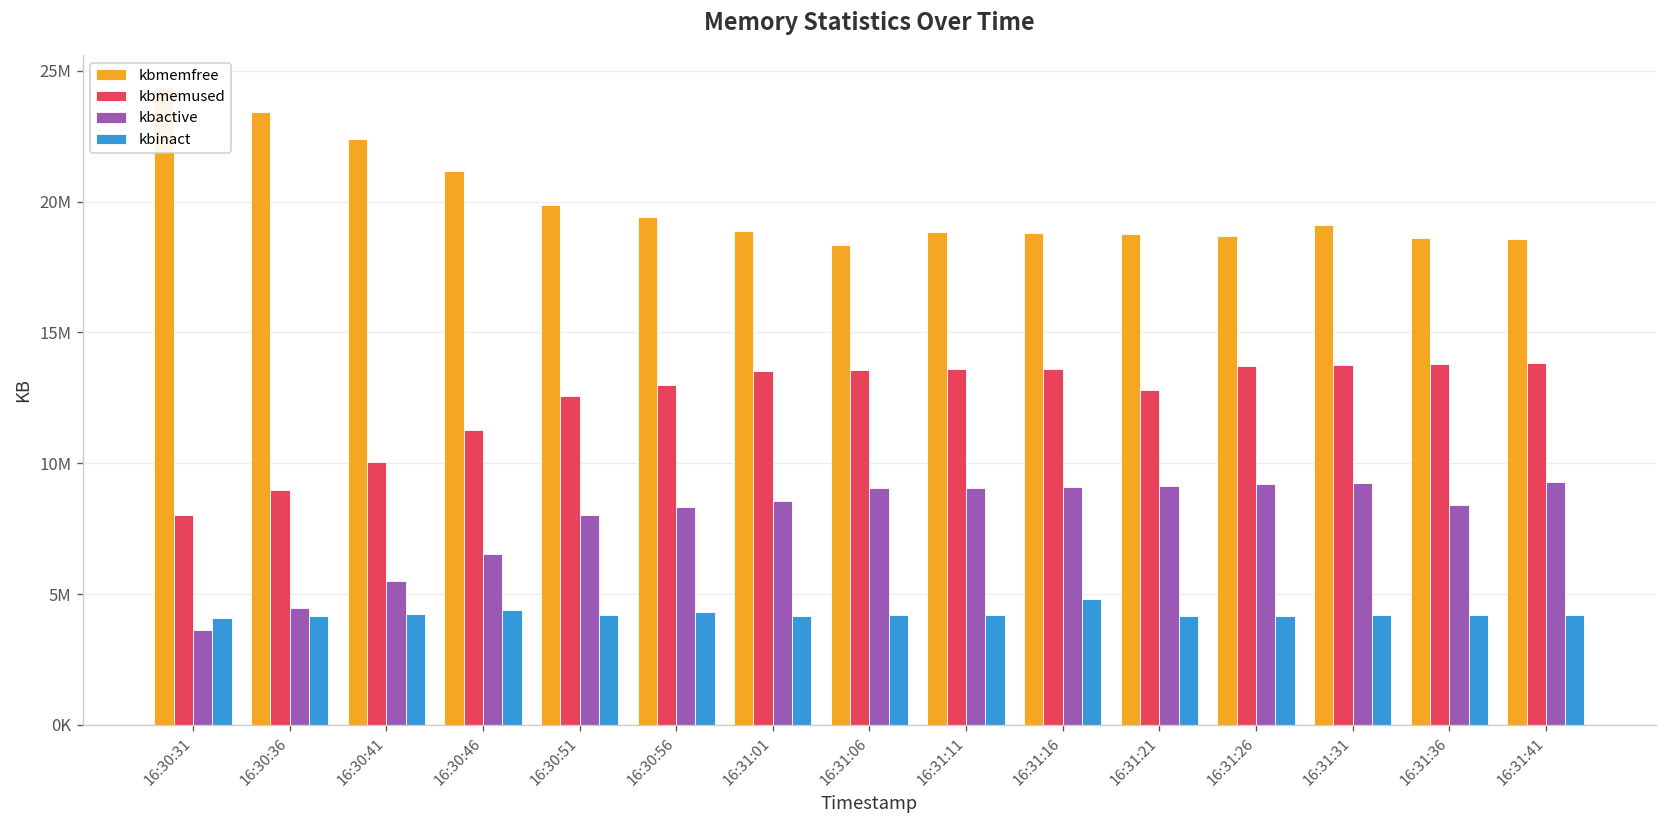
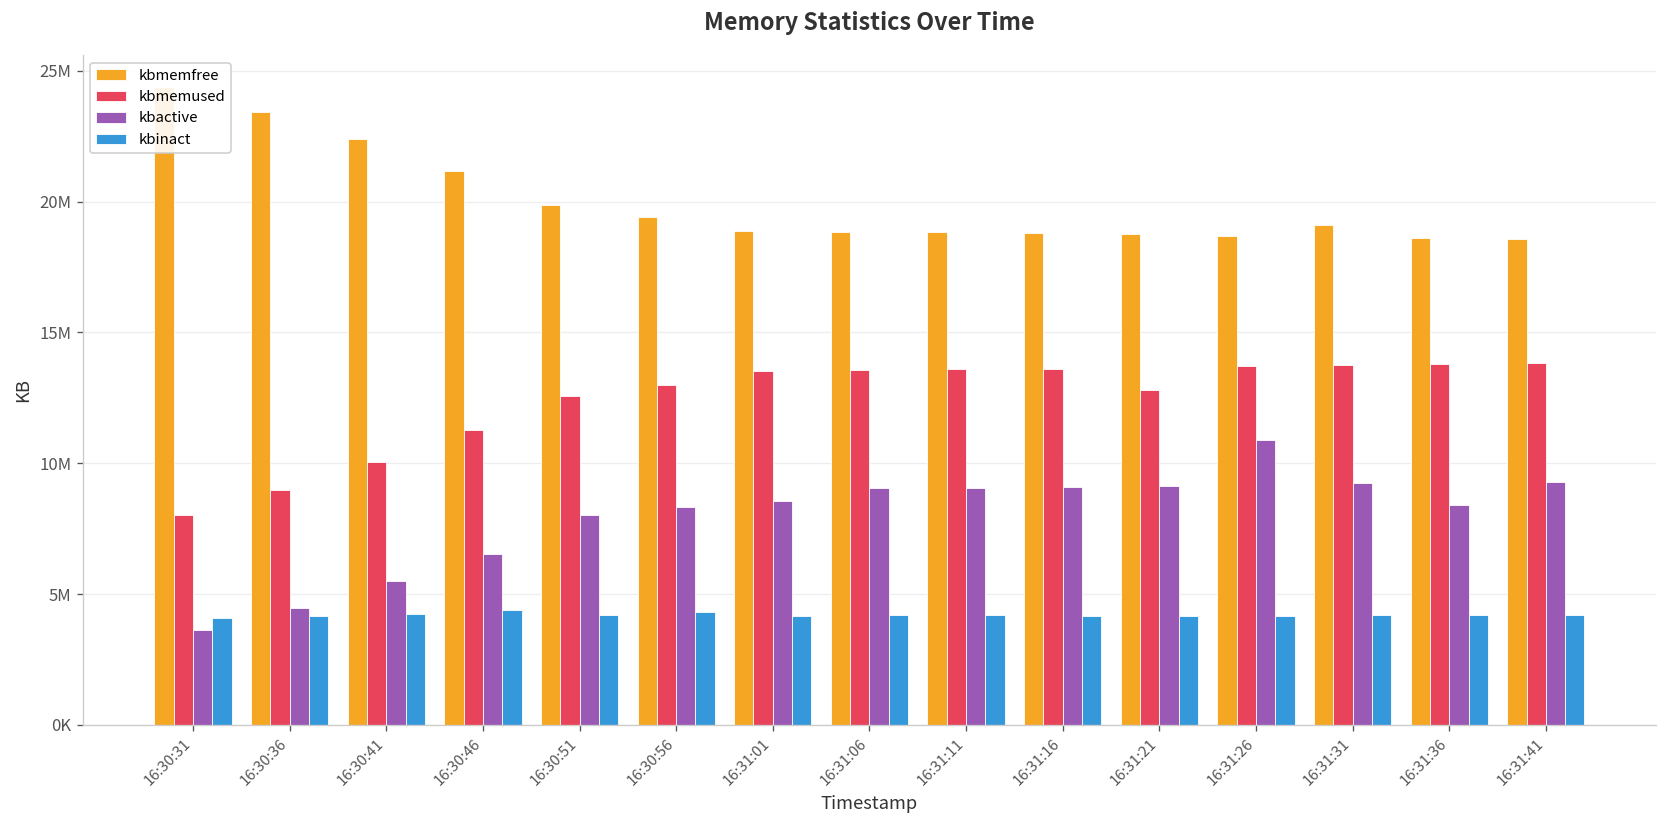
kbmemfree, 16:31:06: 18300000 -> 18800000
kbinact, 16:31:16: 4800000 -> 4200000
kbactive, 16:31:26: 9200000 -> 10900000
